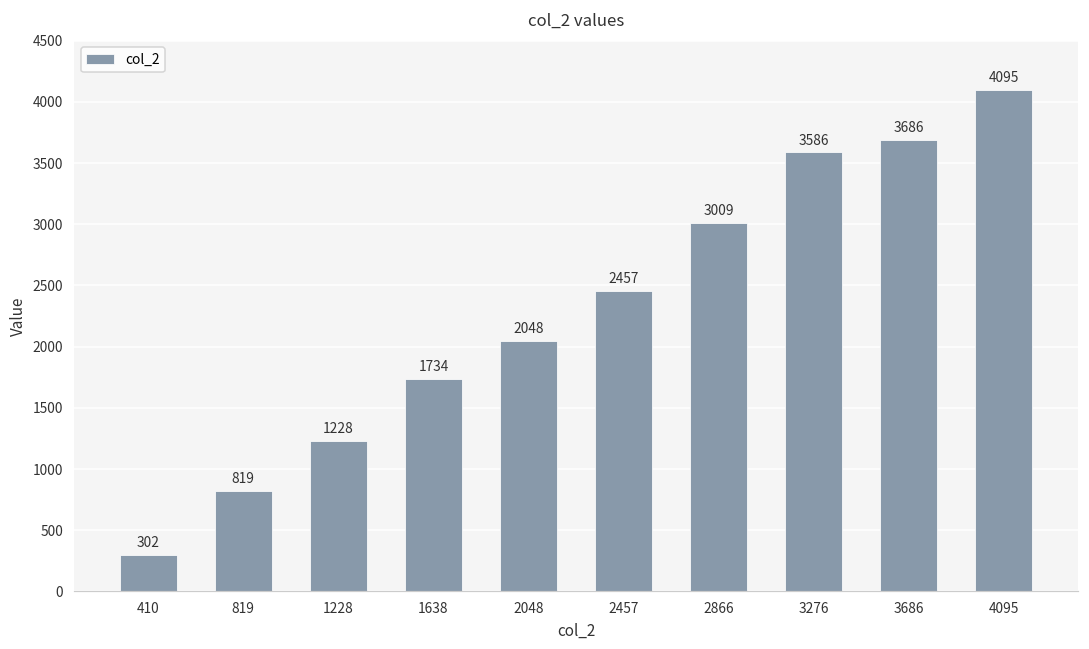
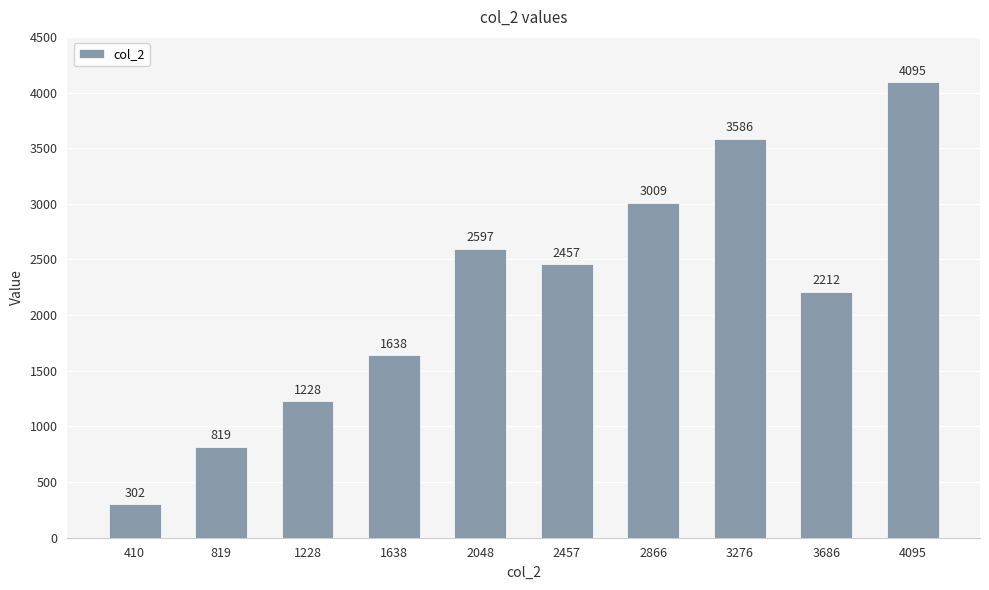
1638: 1734 -> 1638
2048: 2048 -> 2597
3686: 3686 -> 2212
